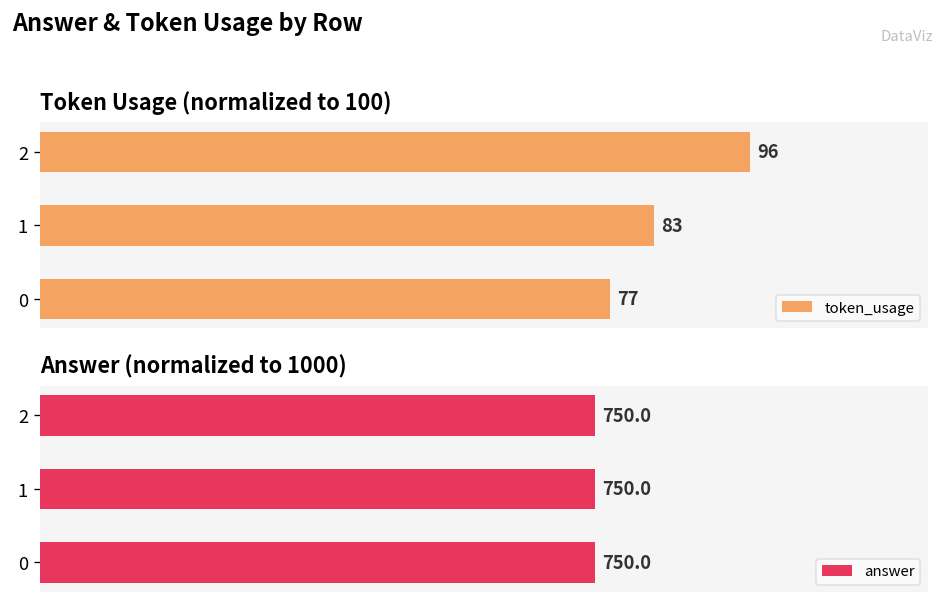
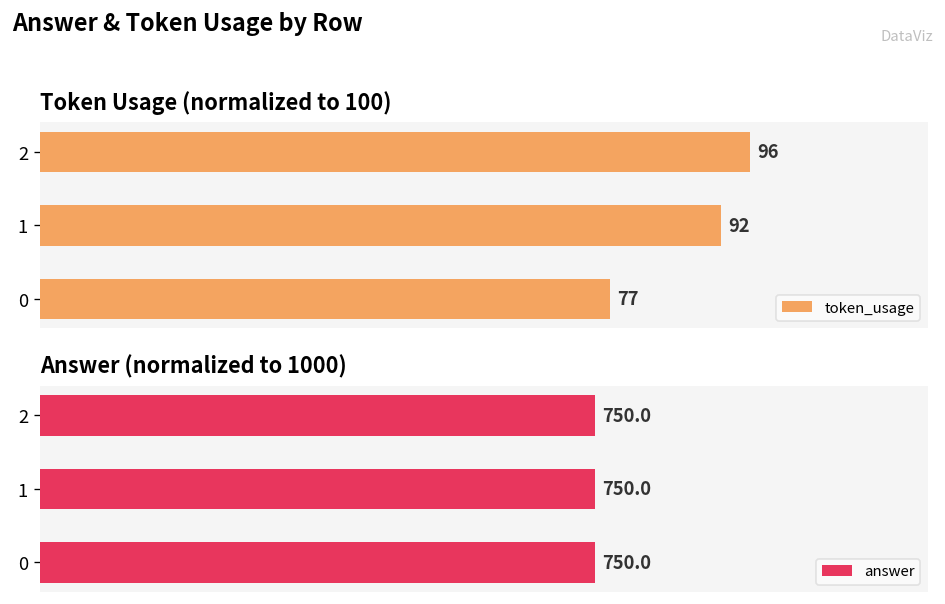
Token Usage (normalized to 100), 1: 83 -> 92
